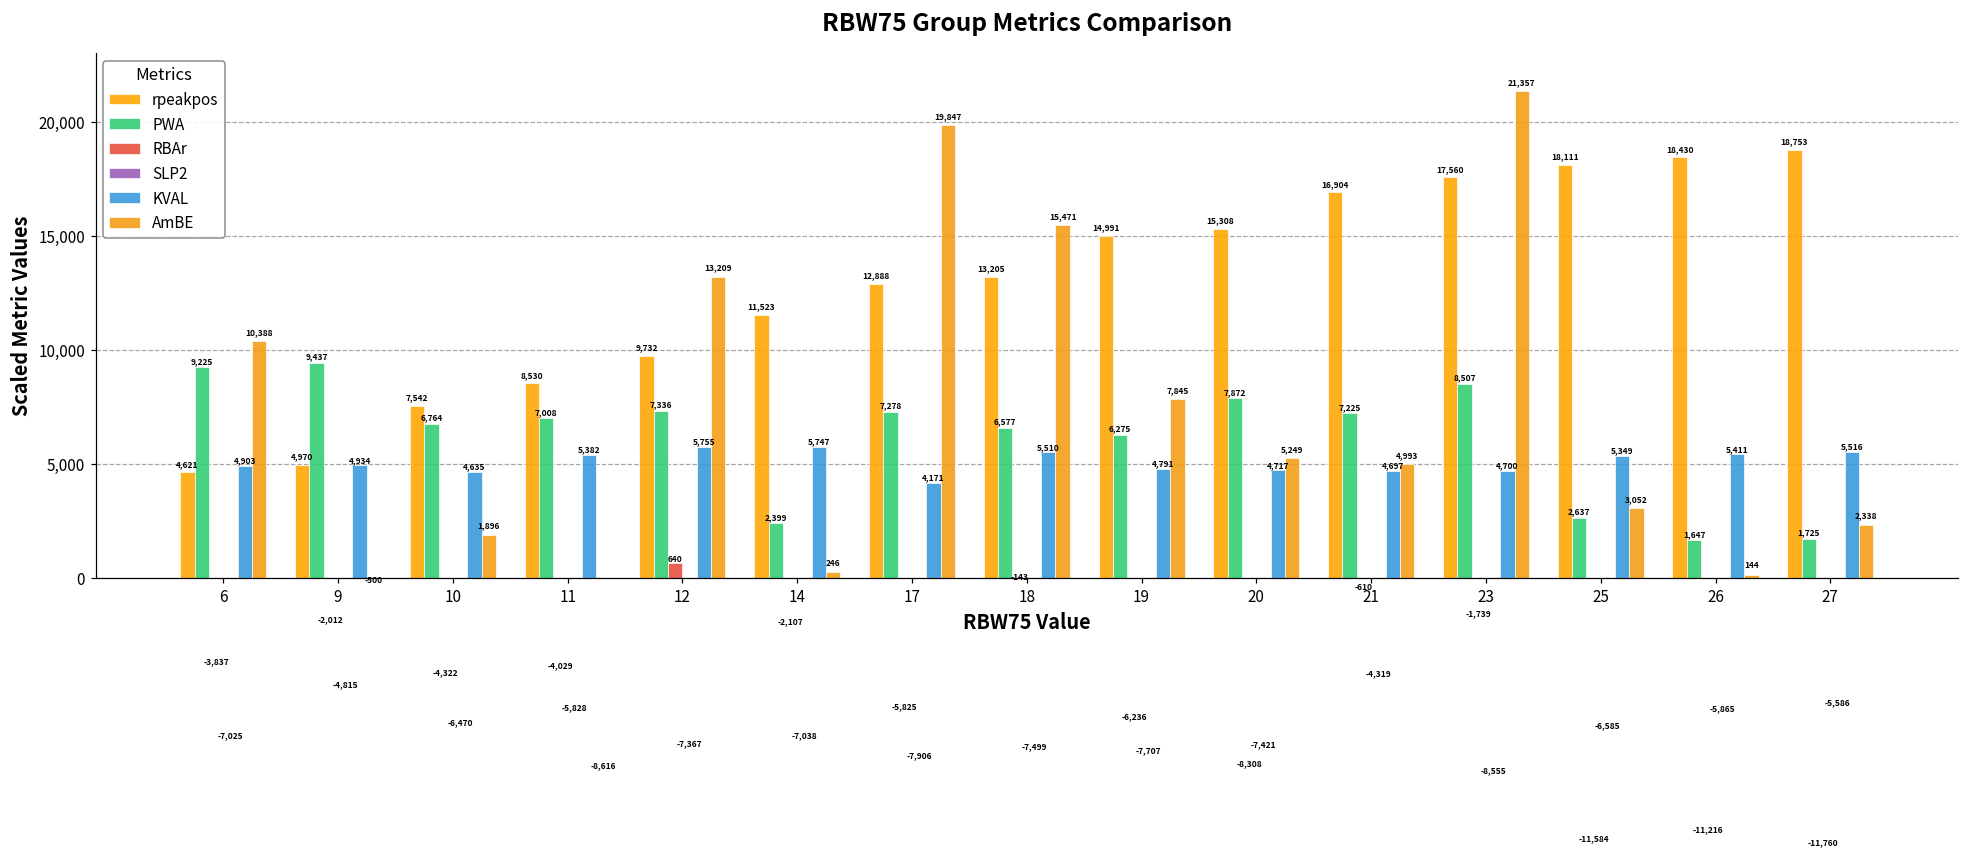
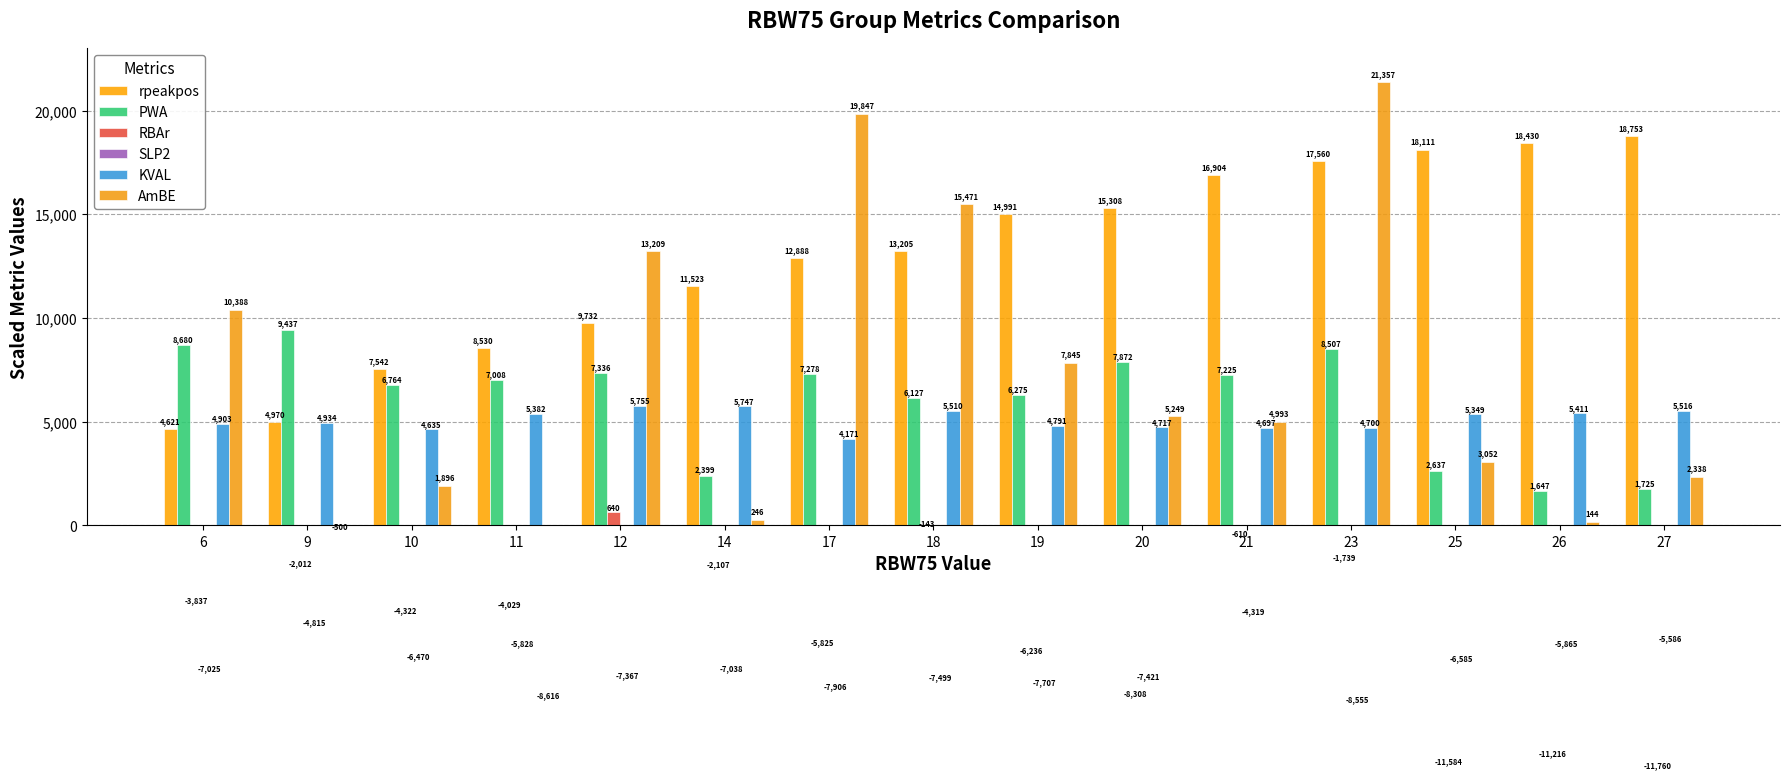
PWA, 6: 9,225 -> 8,680
PWA, 18: 6,577 -> 6,127
